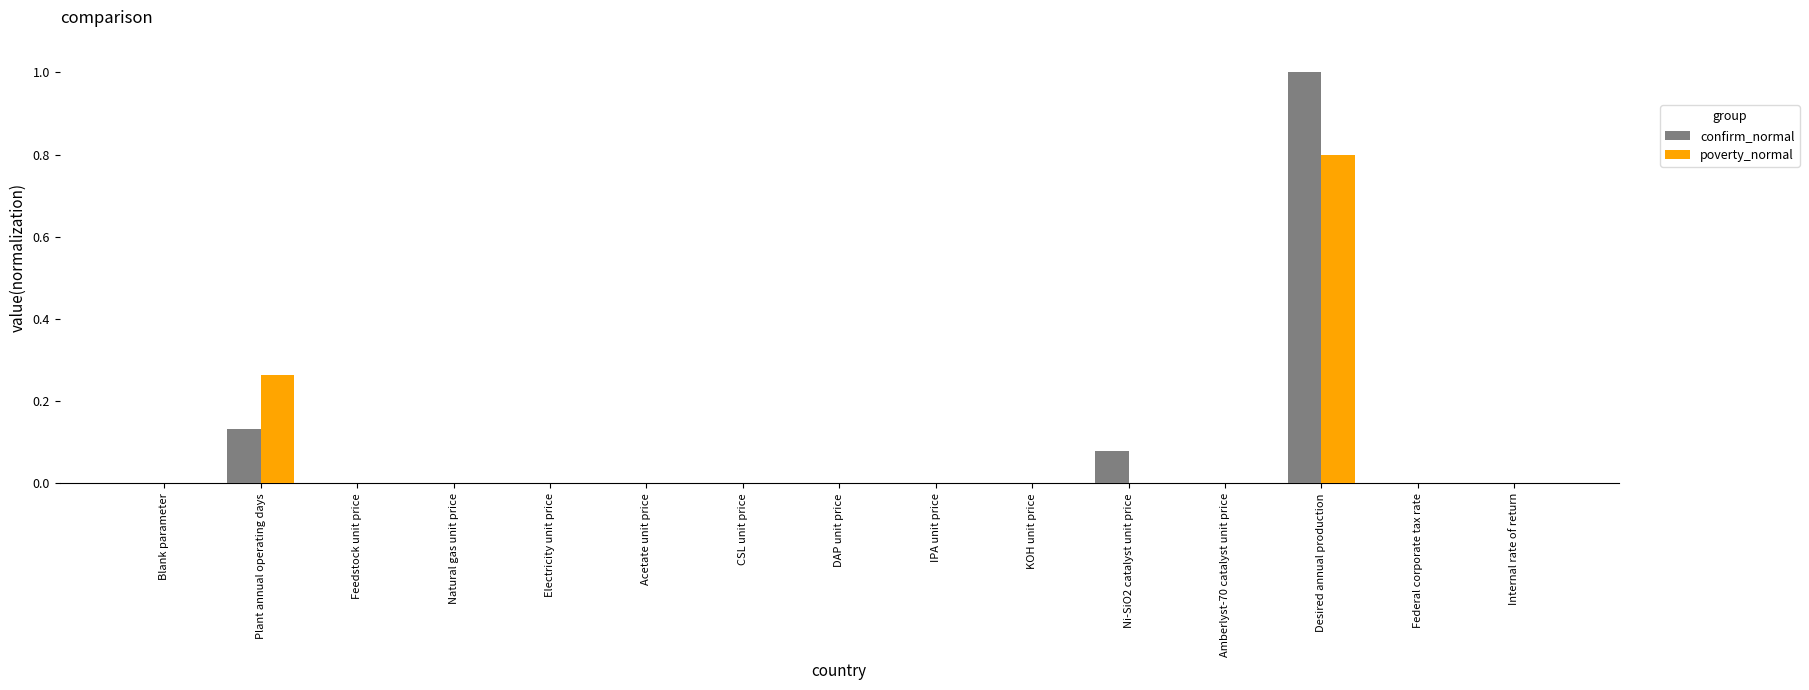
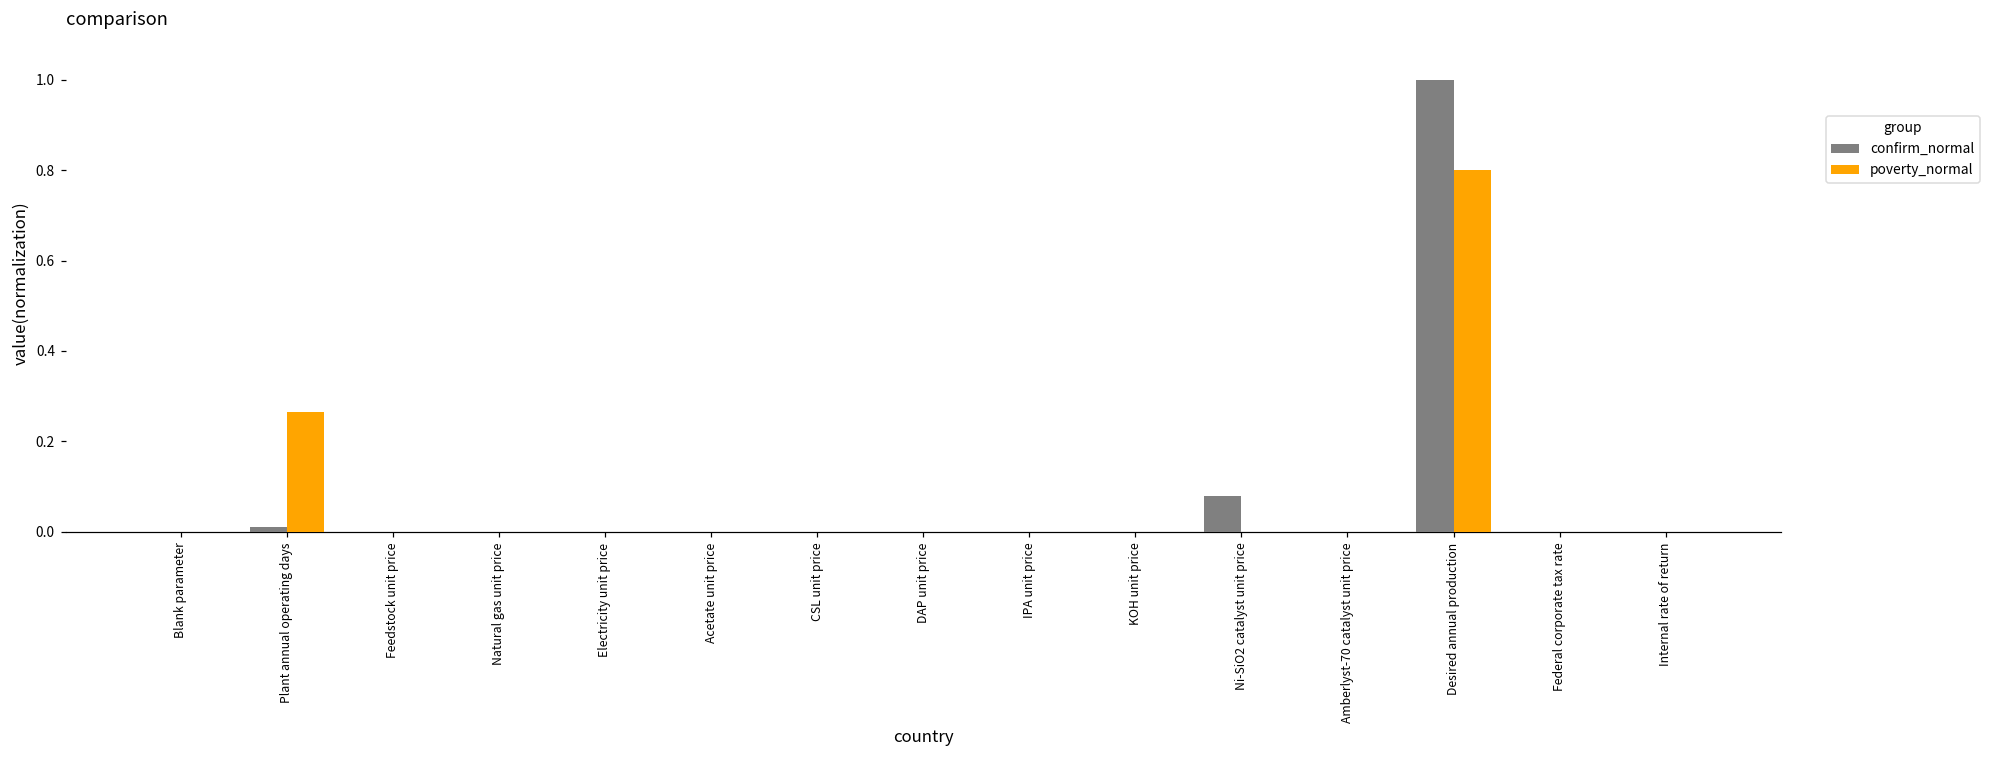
confirm_normal, Plant annual operating days: 0.13 -> 0.01
